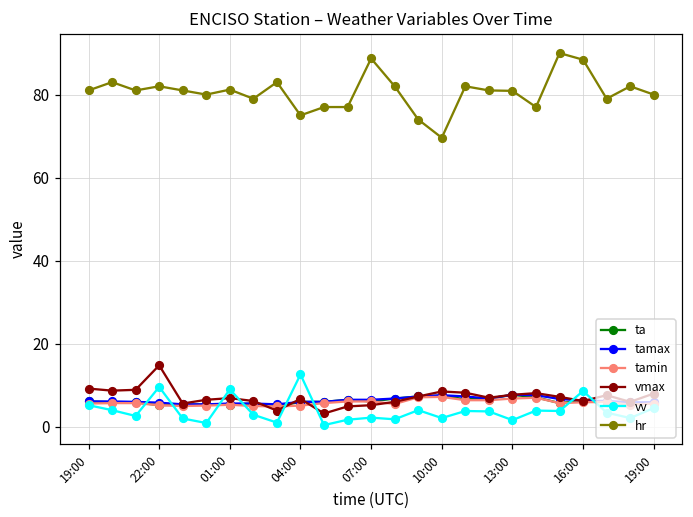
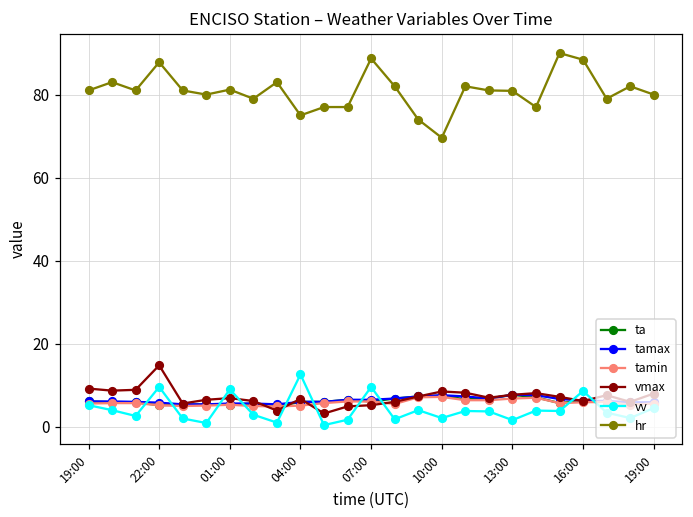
hr, 22:00: 82 -> 88
vv, 07:00: 2 -> 10
